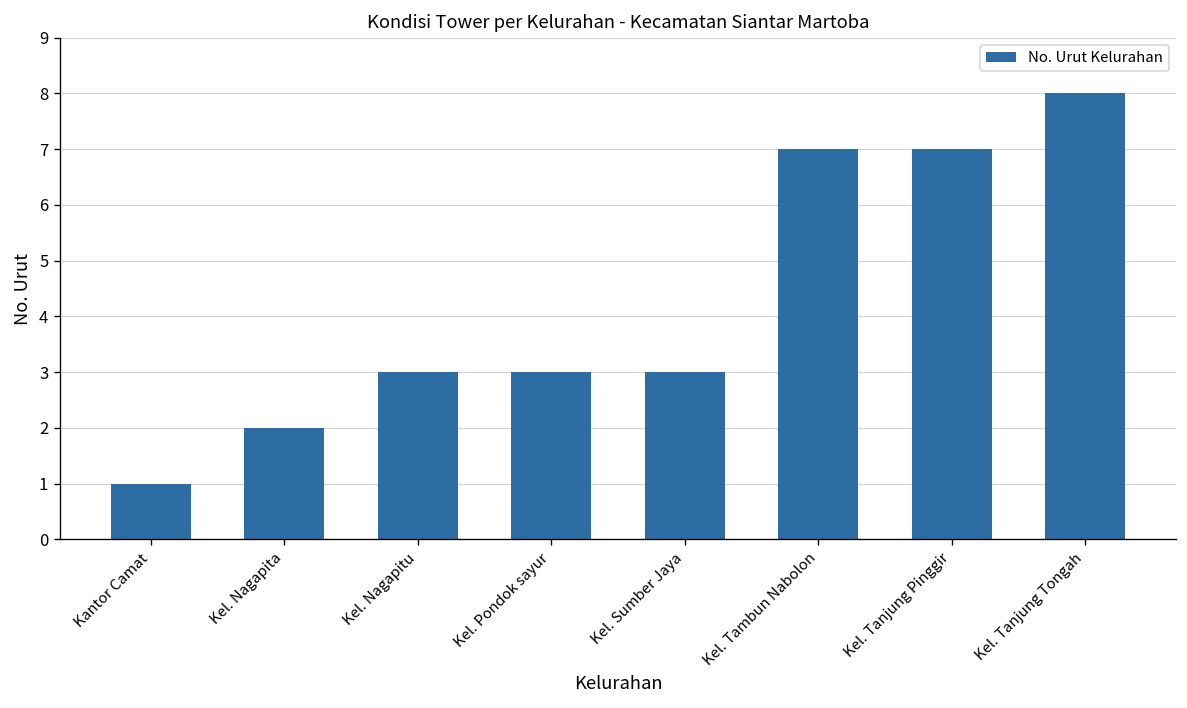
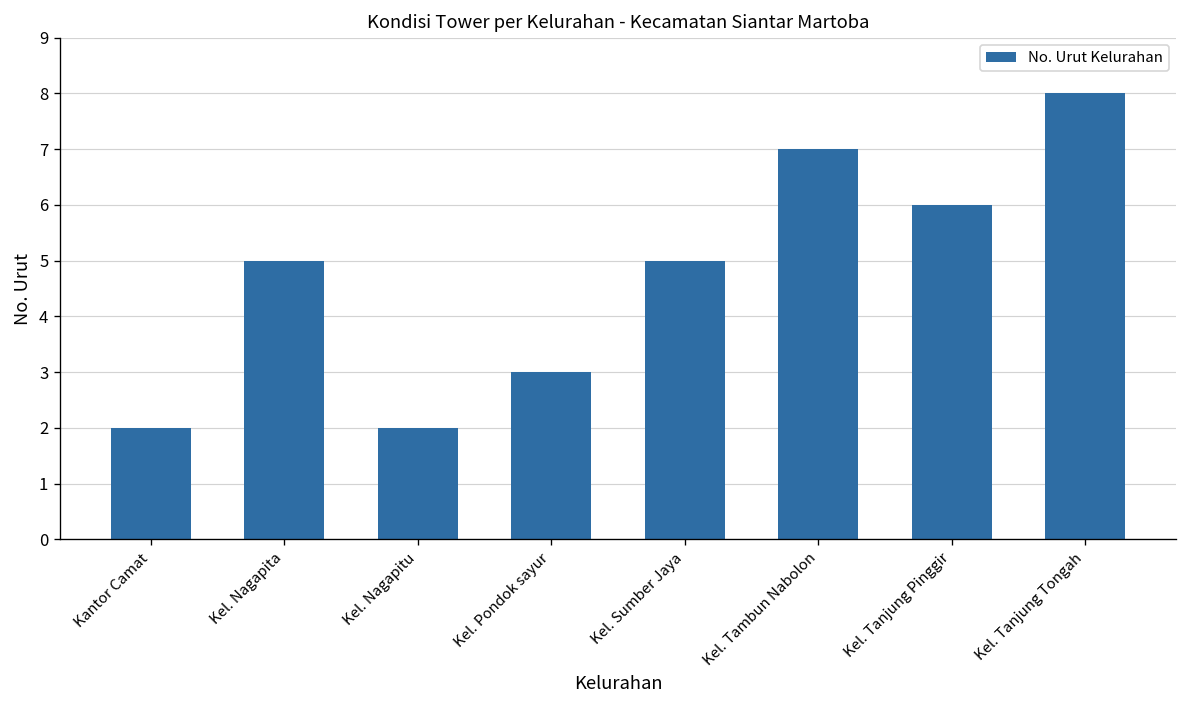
Kantor Camat: 1 -> 2
Kel. Nagapita: 2 -> 5
Kel. Nagapitu: 3 -> 2
Kel. Sumber Jaya: 3 -> 5
Kel. Tanjung Pinggir: 7 -> 6
